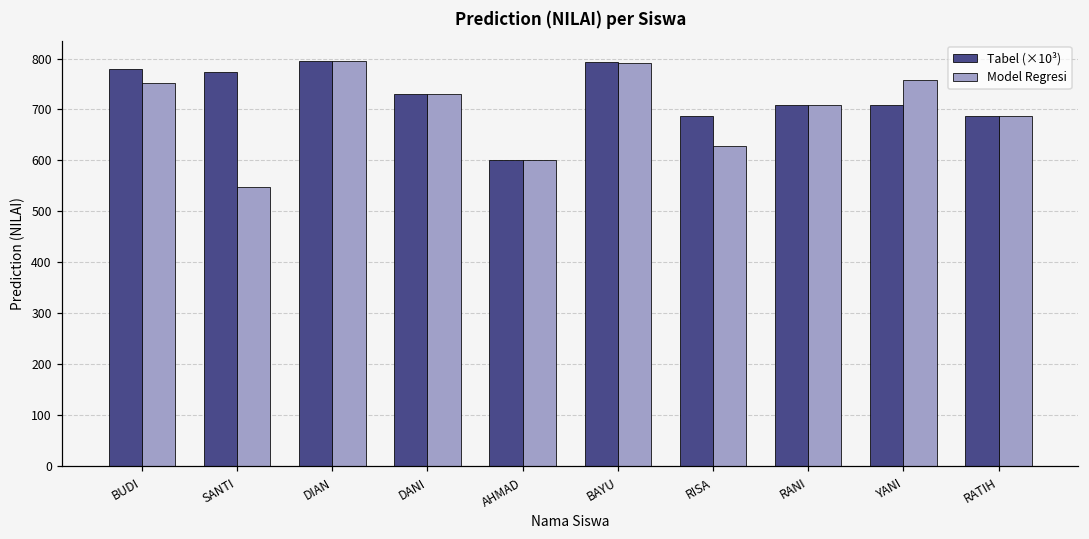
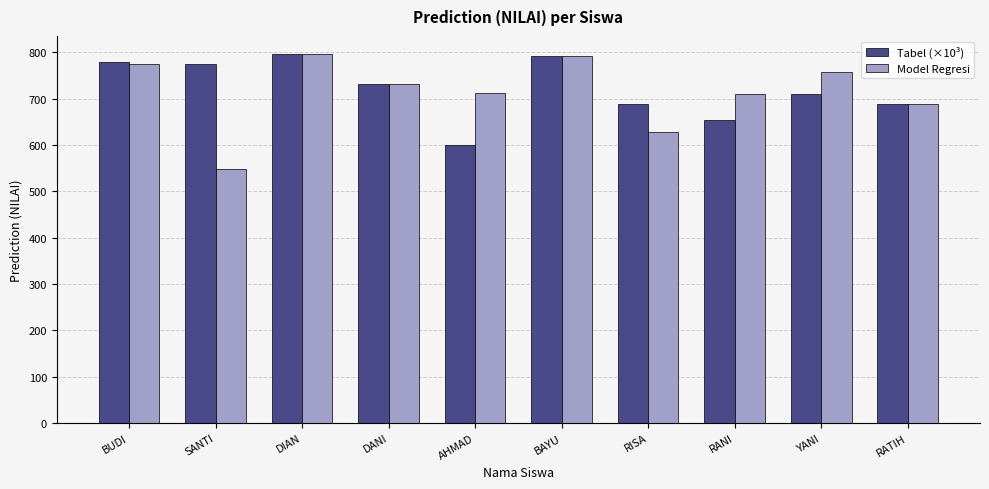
Model Regresi, BUDI: 750 -> 780
Model Regresi, AHMAD: 600 -> 710
Tabel (×10³), RANI: 710 -> 650
